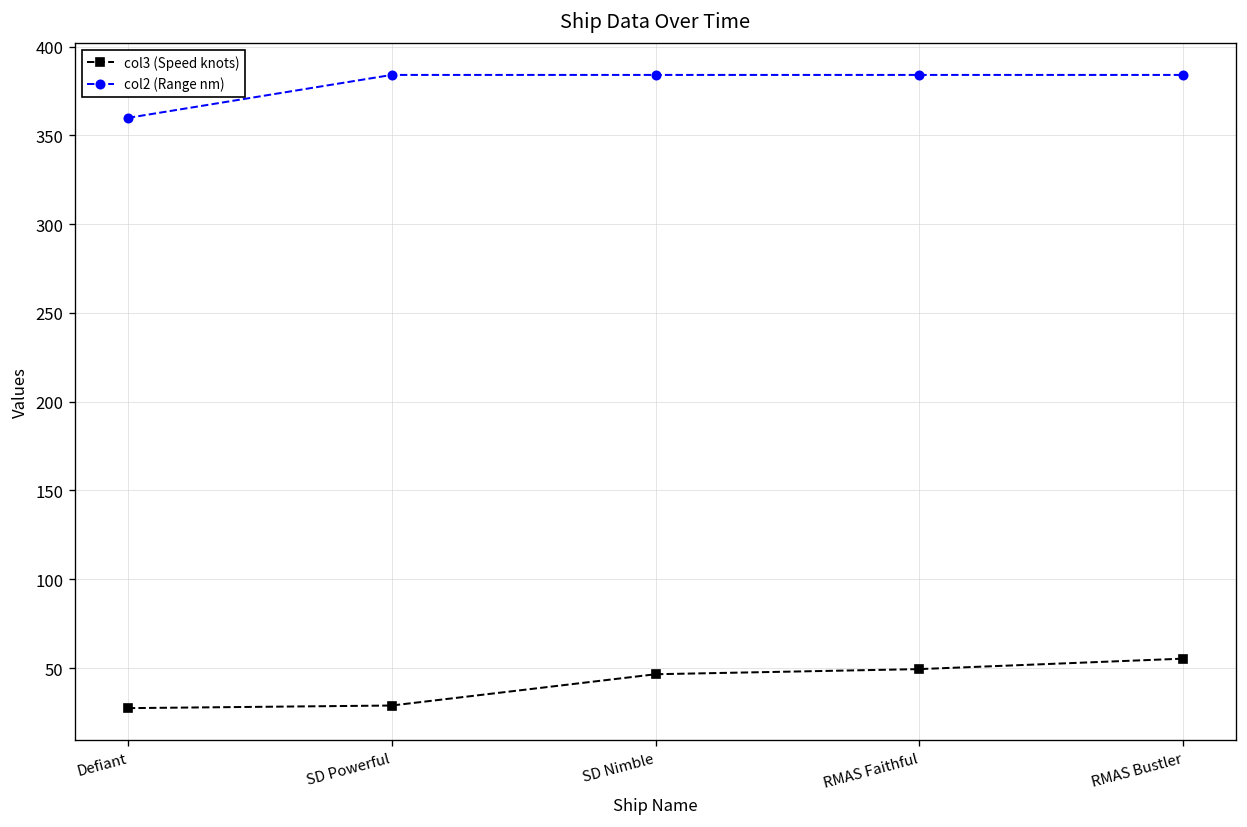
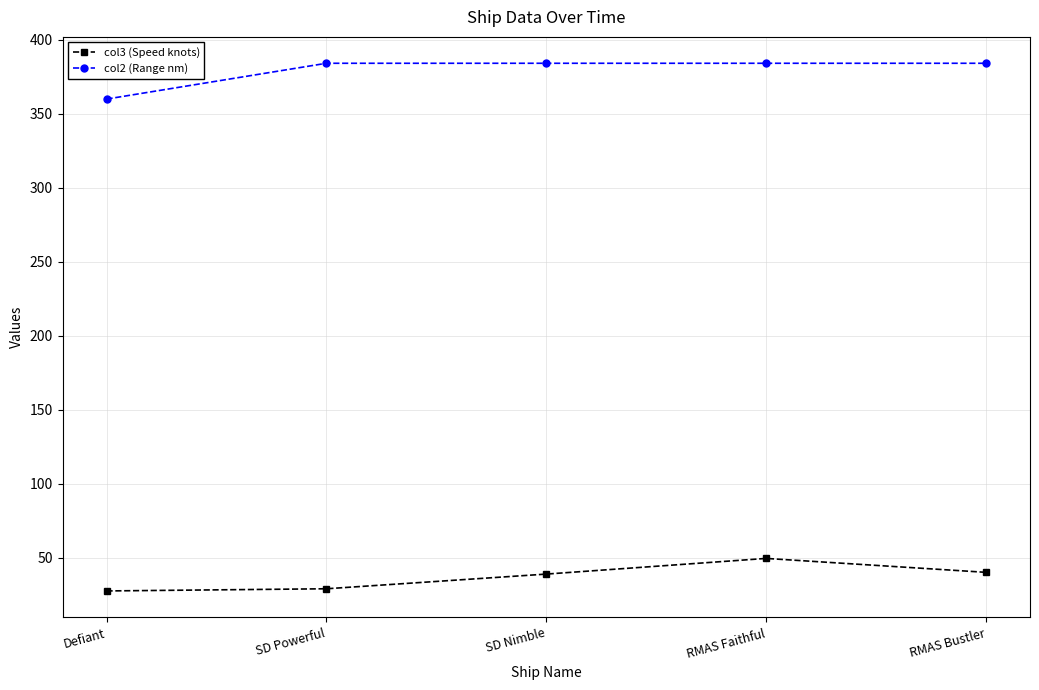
col3 (Speed knots), SD Nimble: 47 -> 39
col3 (Speed knots), RMAS Bustler: 55 -> 40
